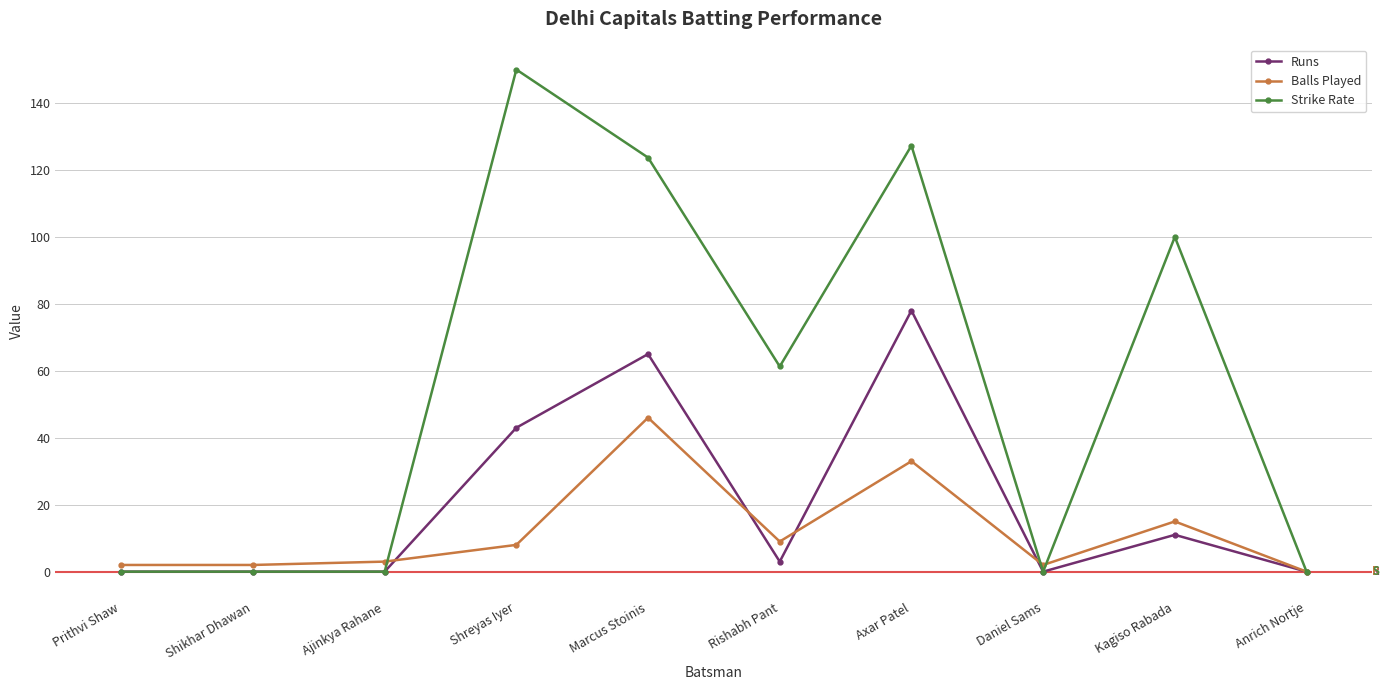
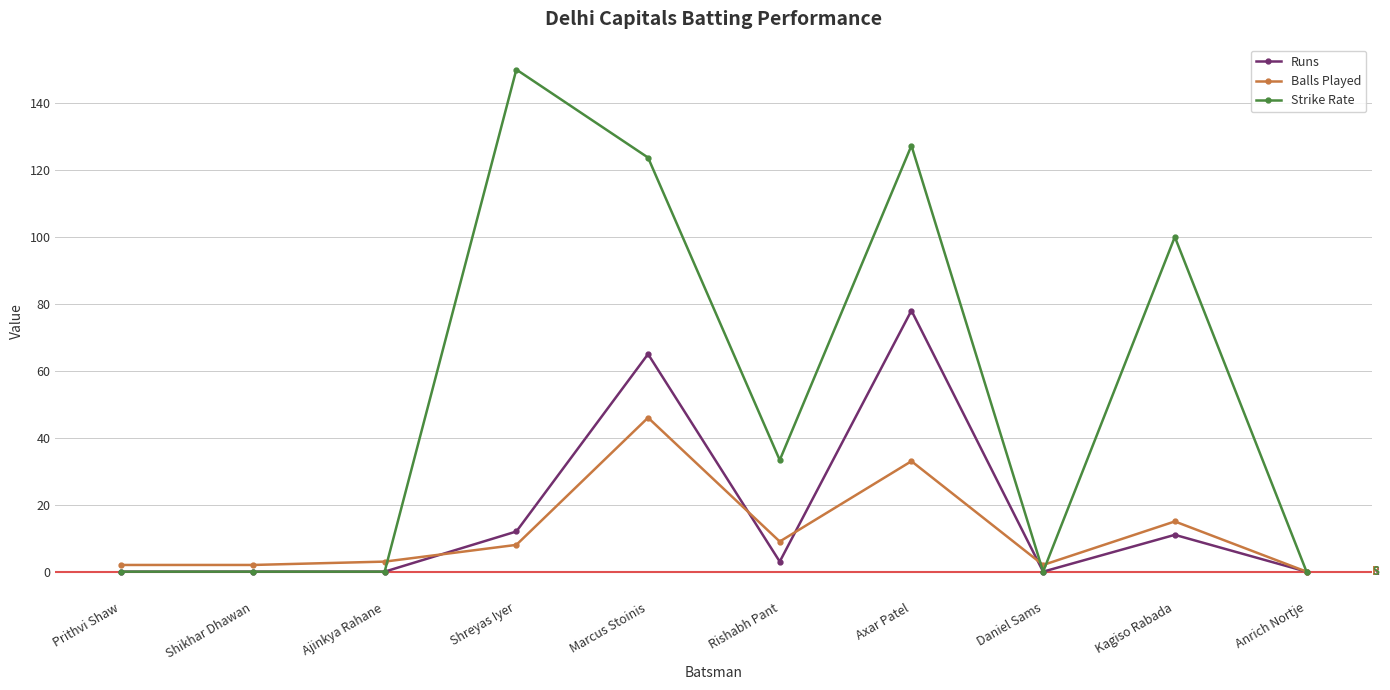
Runs, Shreyas Iyer: 43 -> 12
Strike Rate, Rishabh Pant: 61 -> 33
